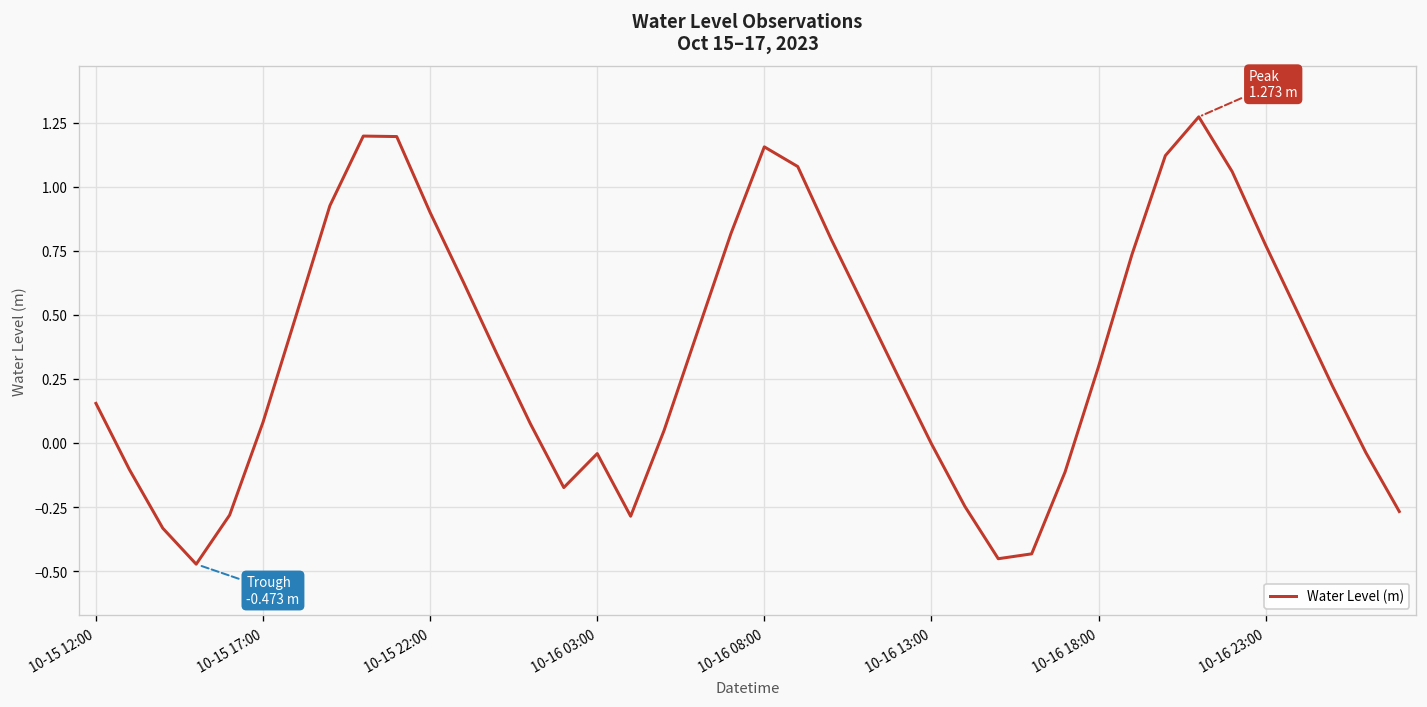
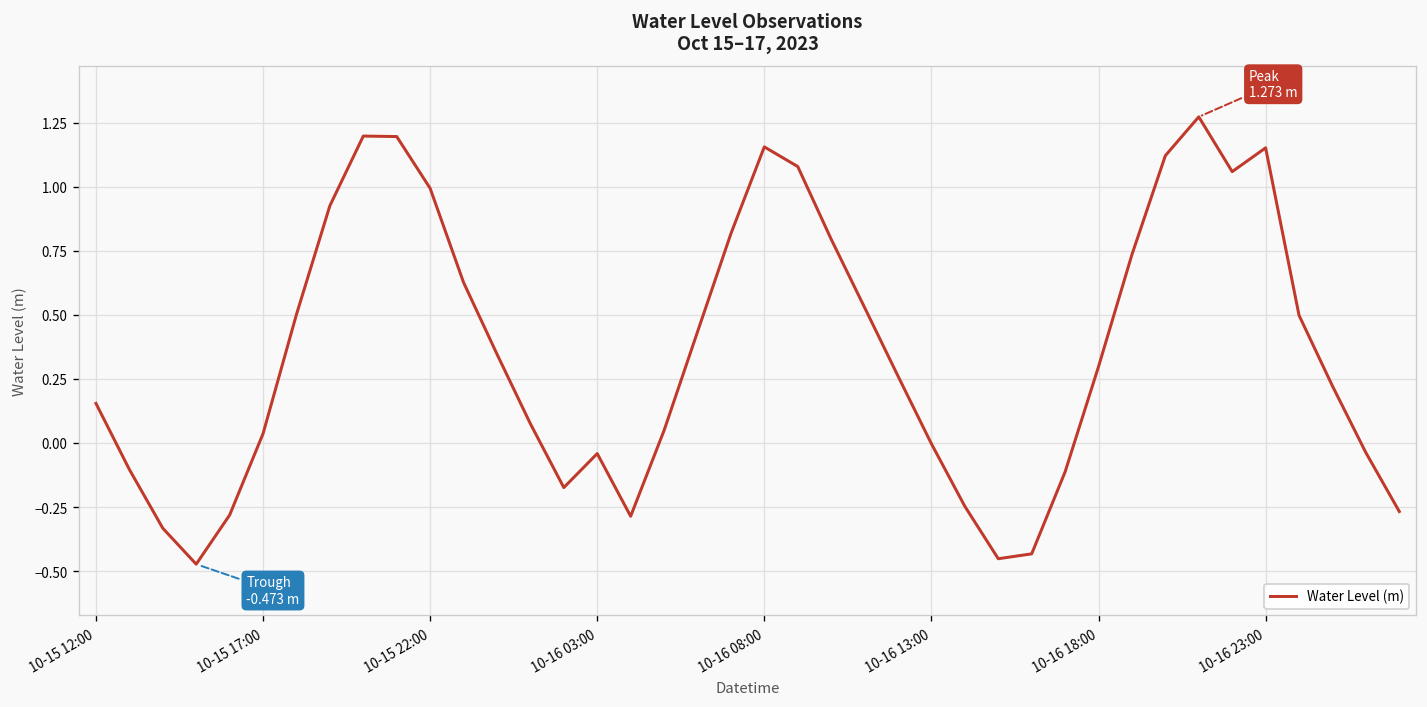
10-15 17:00: 0.08 -> 0.04
10-15 22:00: 0.90 -> 0.99
10-16 23:00: 0.77 -> 1.15
